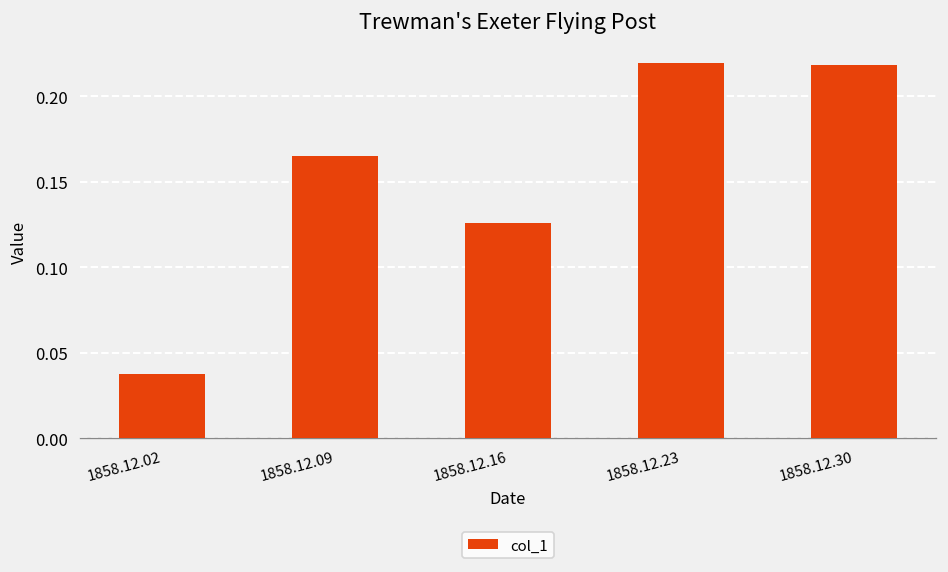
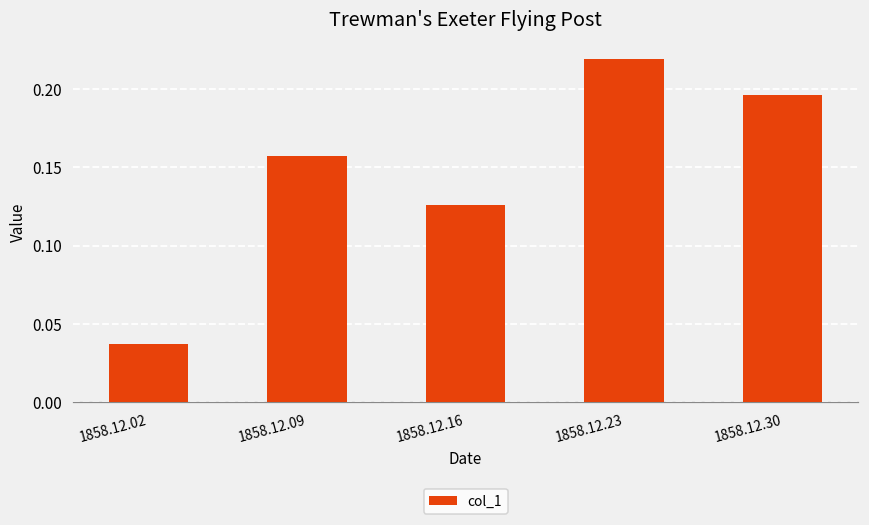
1858.12.09: 0.165 -> 0.157
1858.12.30: 0.218 -> 0.196
